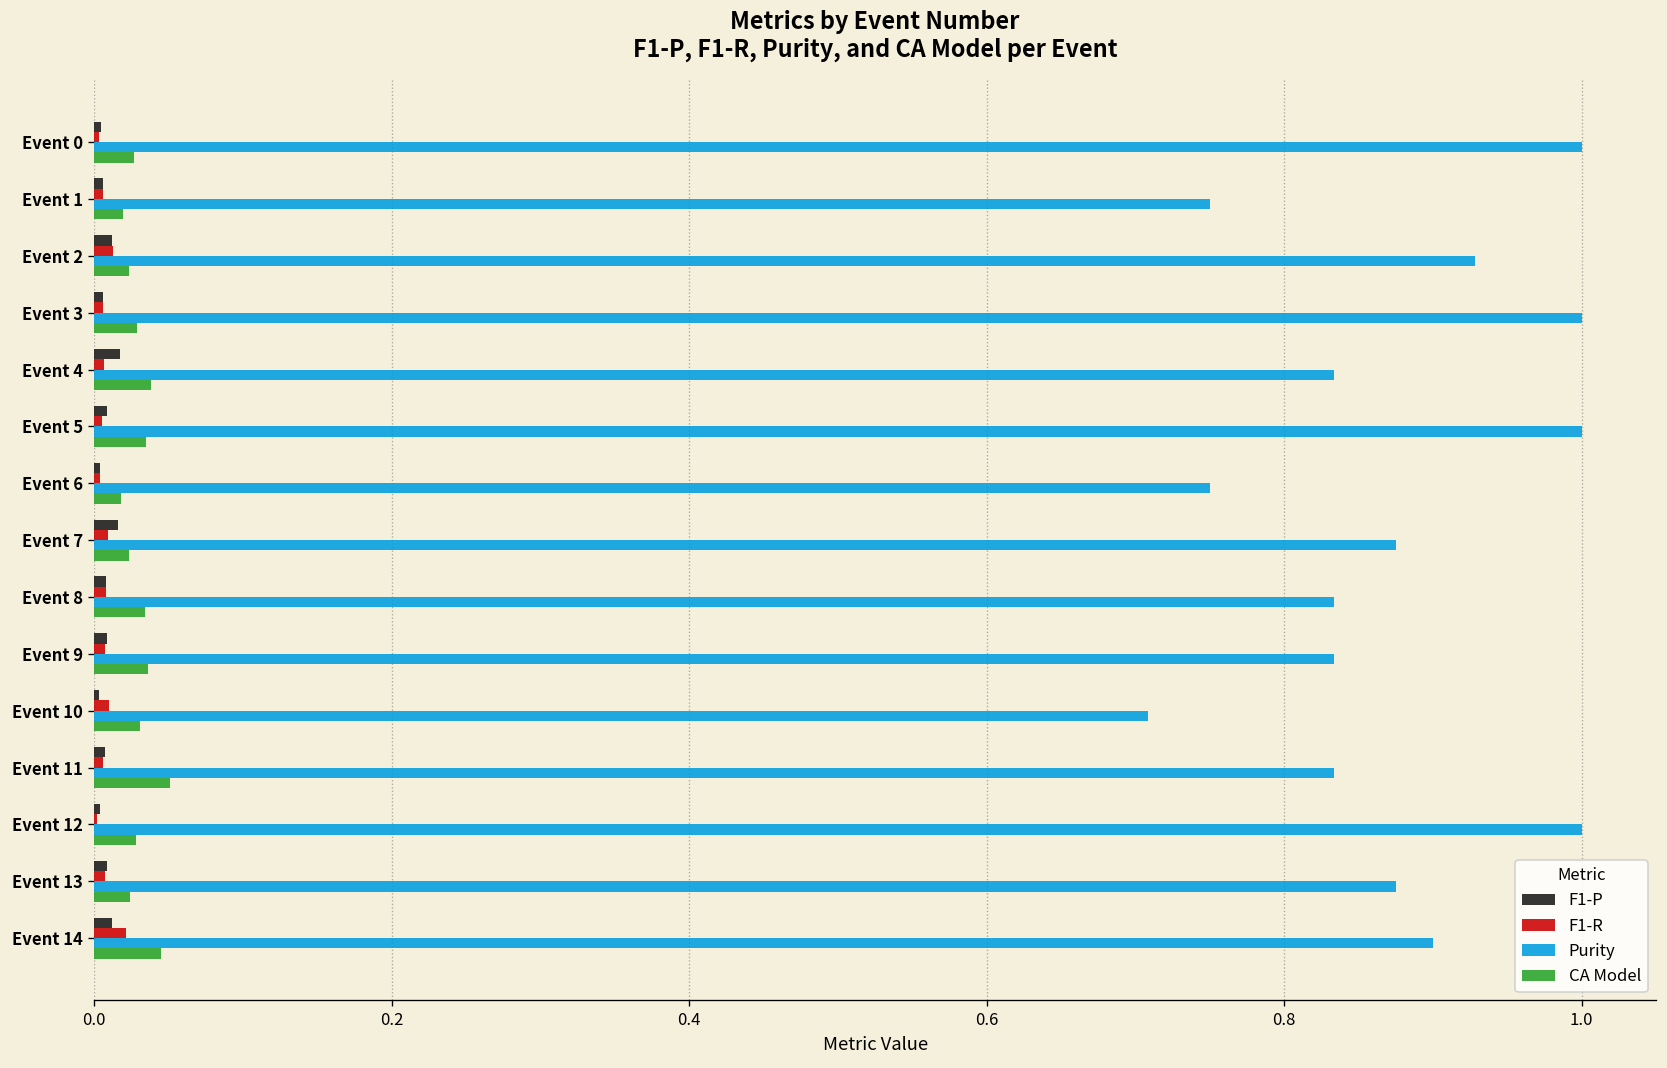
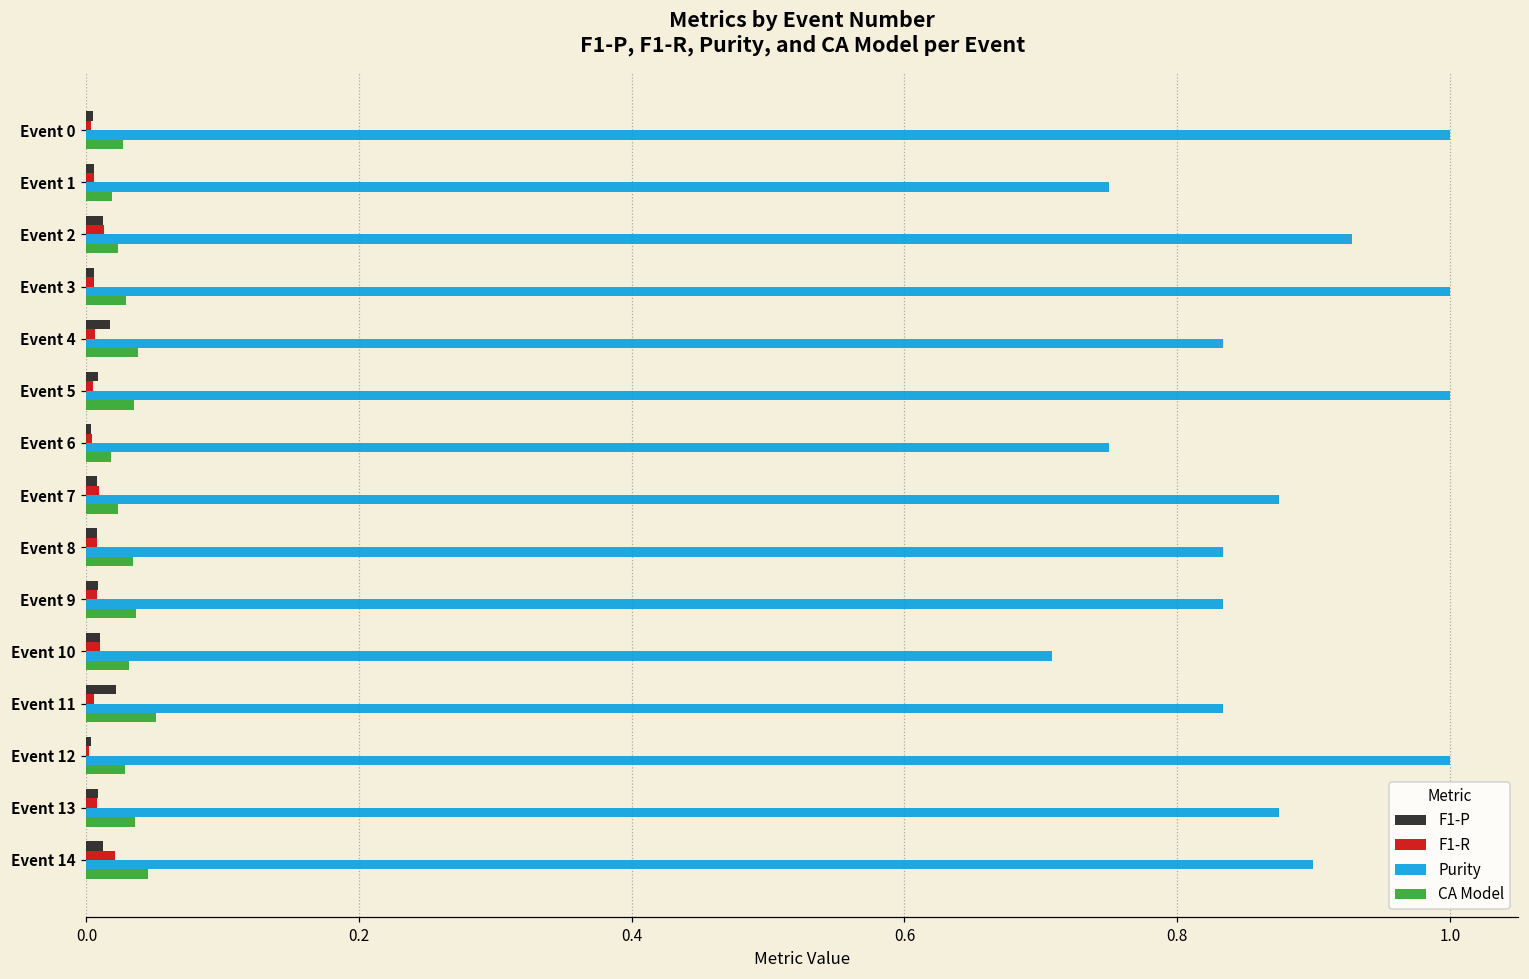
F1-P, Event 7: 0.016 -> 0.008
F1-P, Event 10: 0.003 -> 0.010
F1-P, Event 11: 0.007 -> 0.021
CA Model, Event 13: 0.024 -> 0.035
